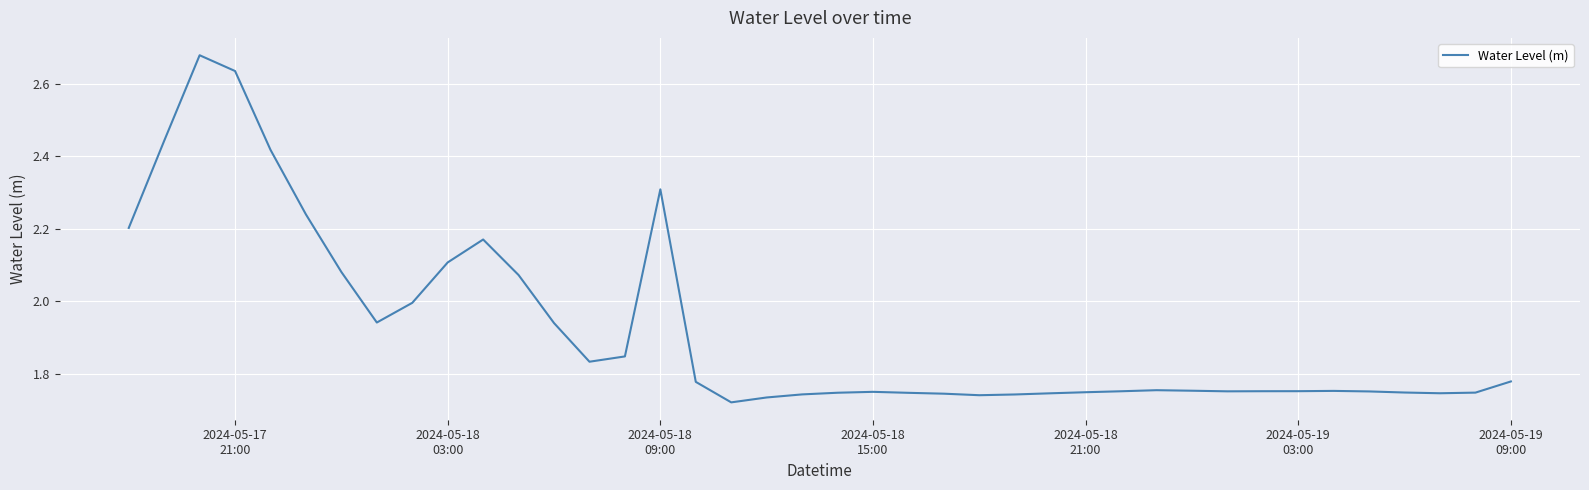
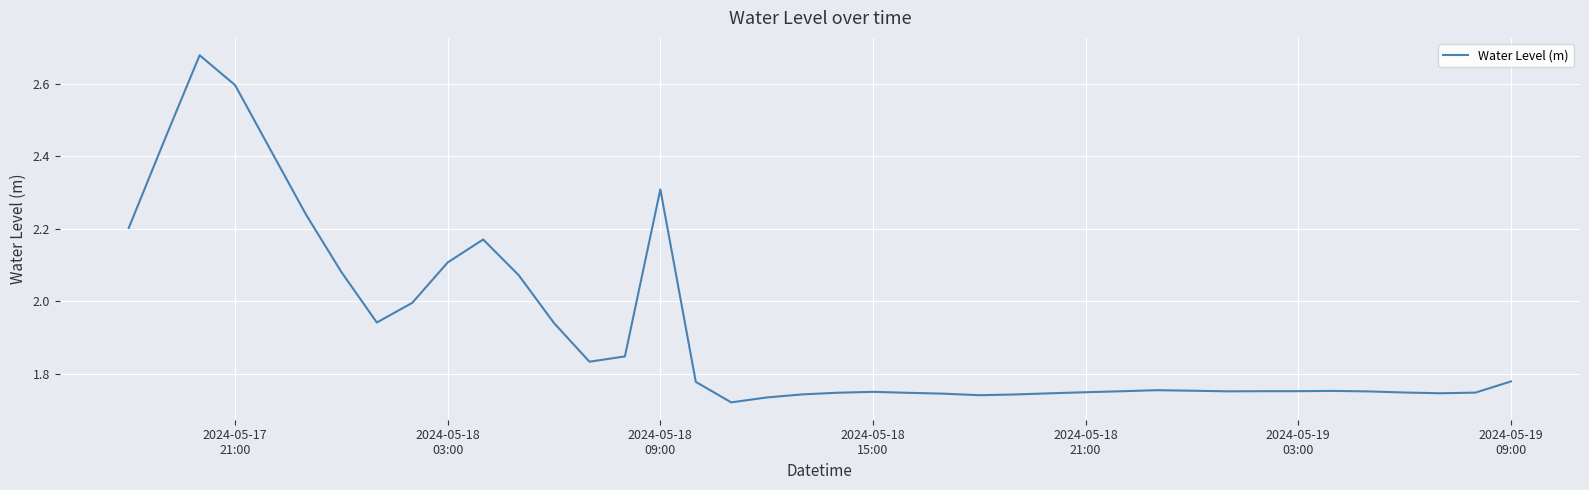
2024-05-17 21:00: 2.63 -> 2.60
